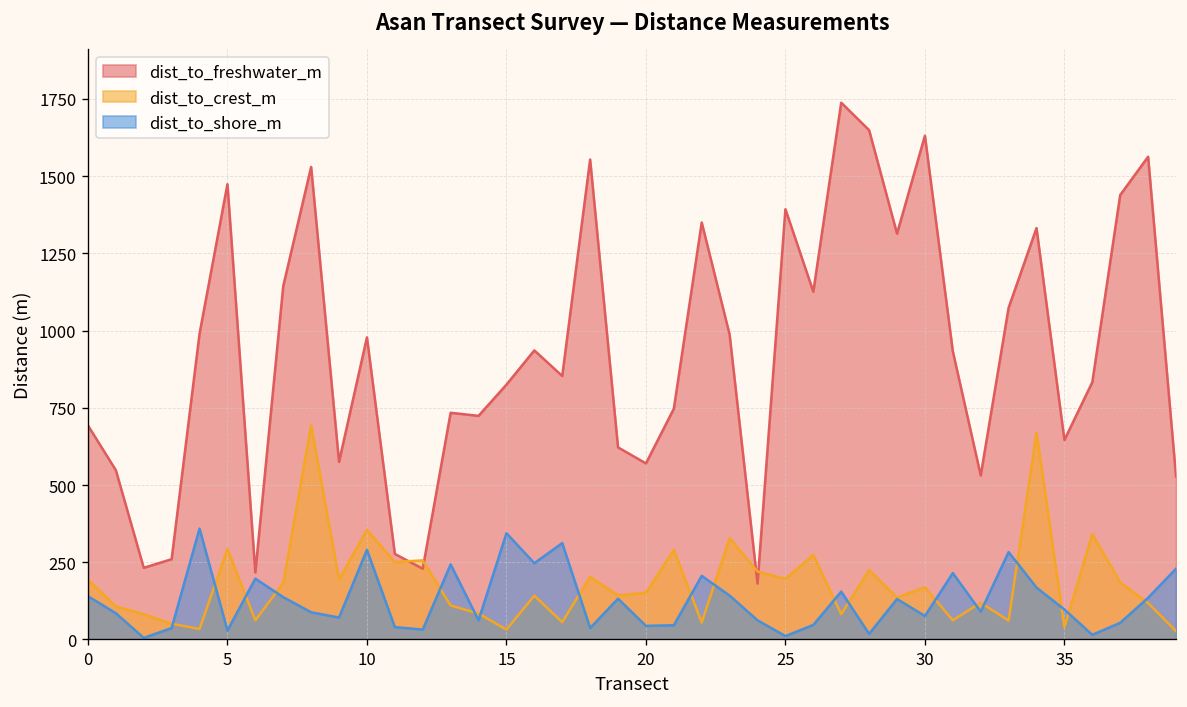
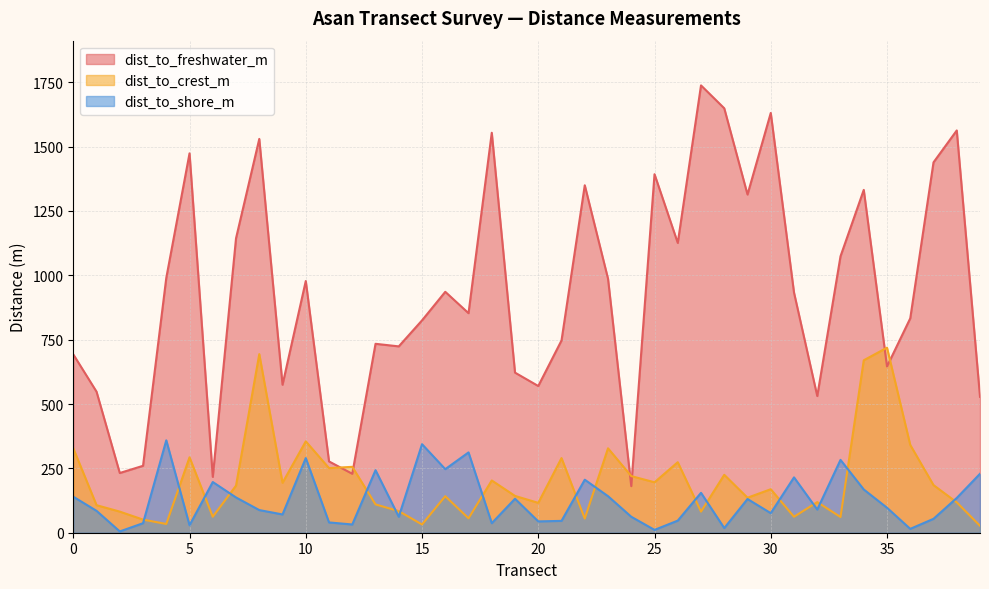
dist_to_crest_m, 0: 190 -> 330
dist_to_crest_m, 20: 150 -> 120
dist_to_crest_m, 35: 40 -> 720
